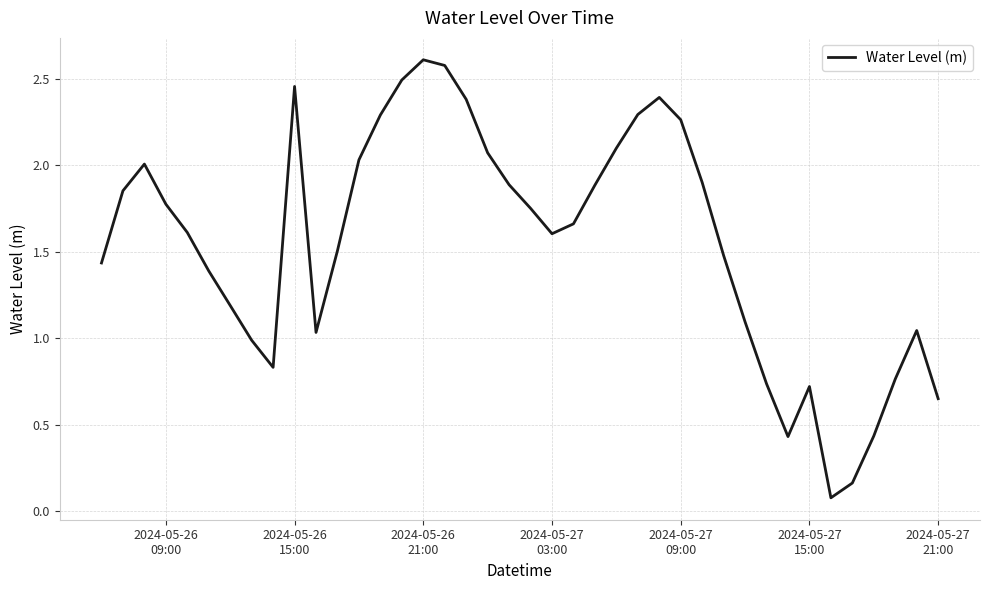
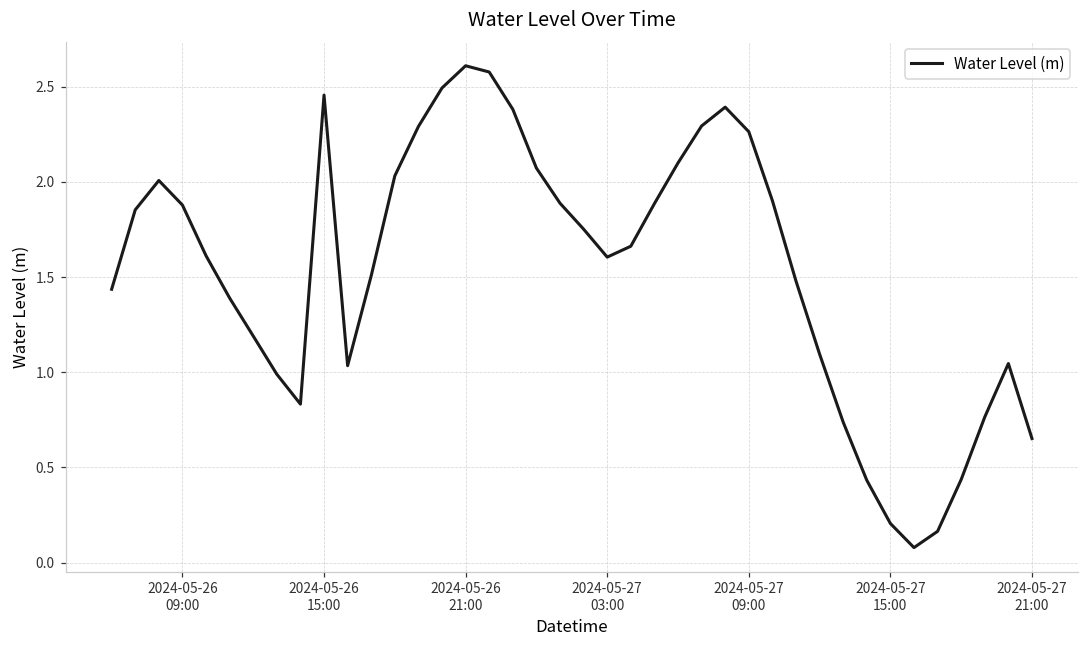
2024-05-26 09:00: 1.78 -> 1.88
2024-05-27 15:00: 0.72 -> 0.21
